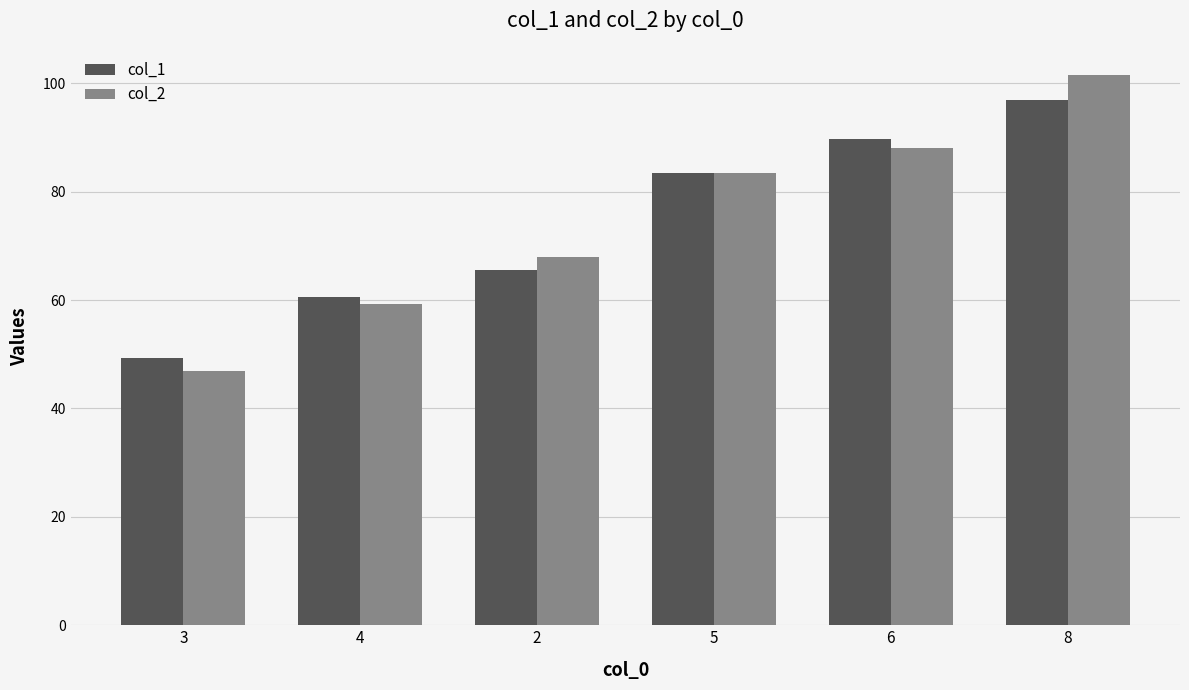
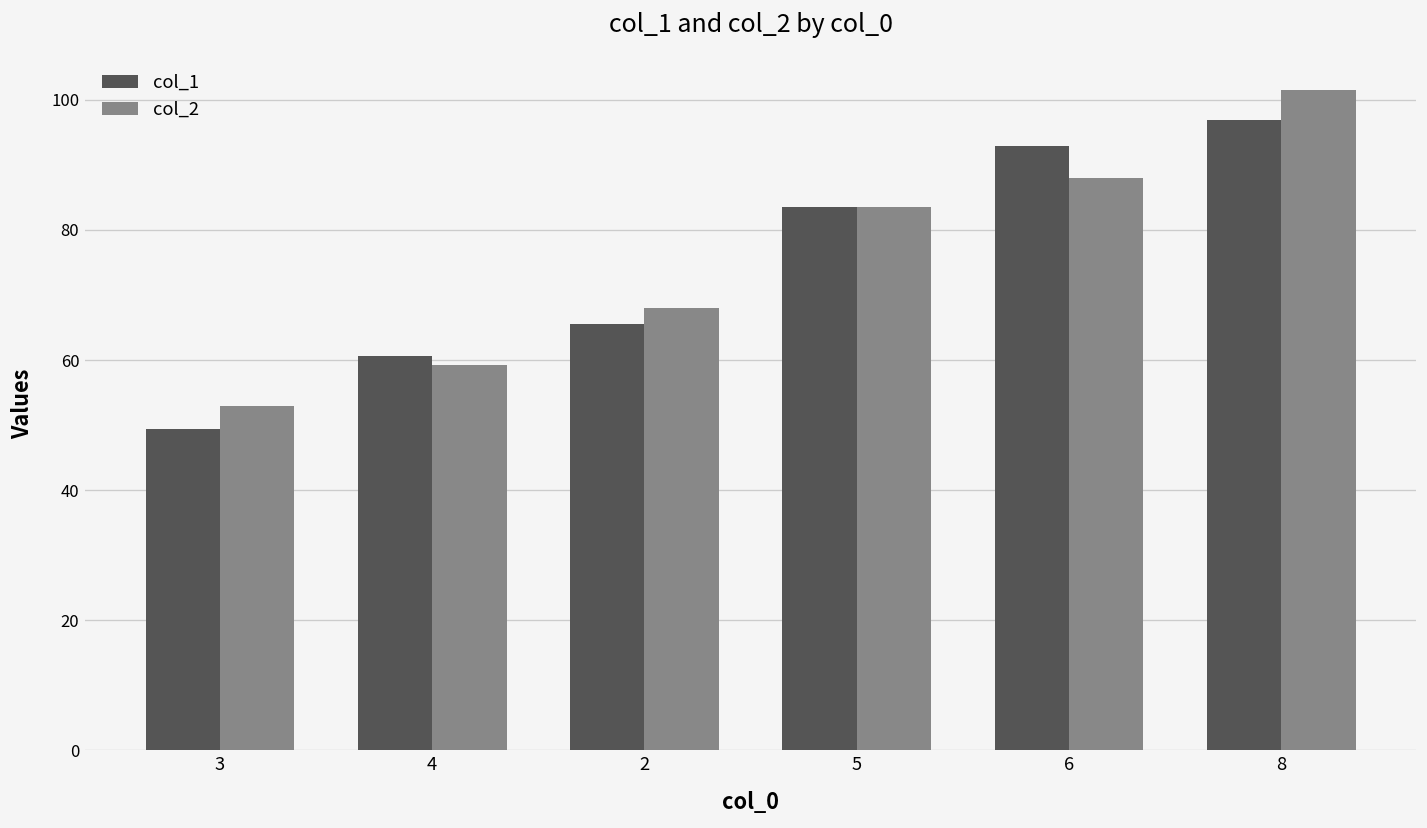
col_2, 3: 47 -> 53
col_1, 6: 90 -> 93
